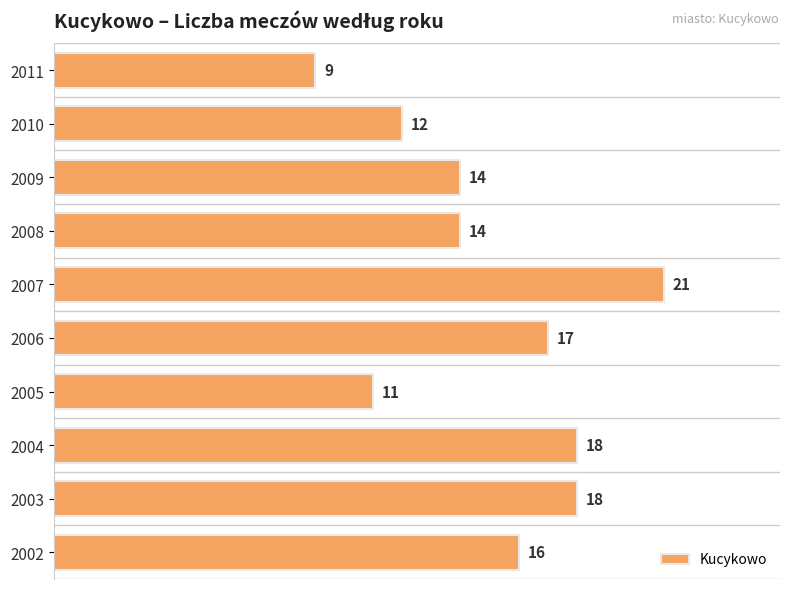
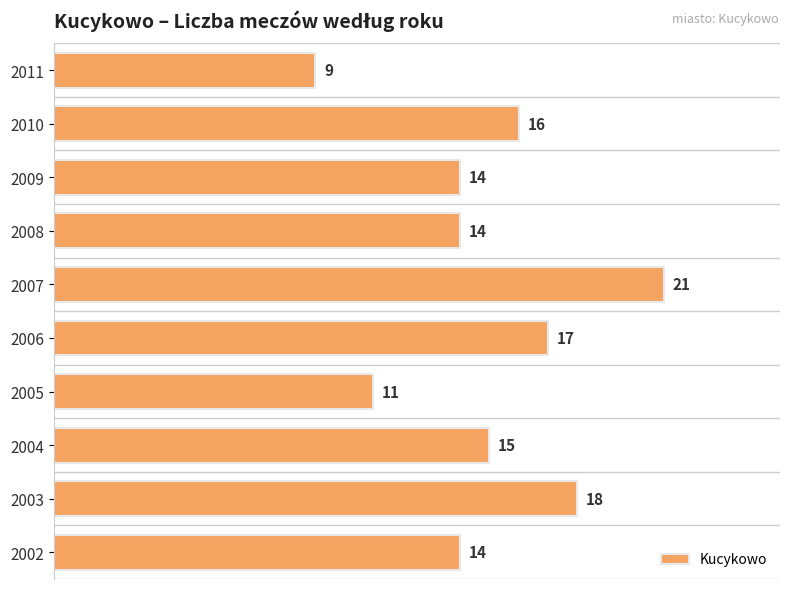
2010: 12 -> 16
2004: 18 -> 15
2002: 16 -> 14
